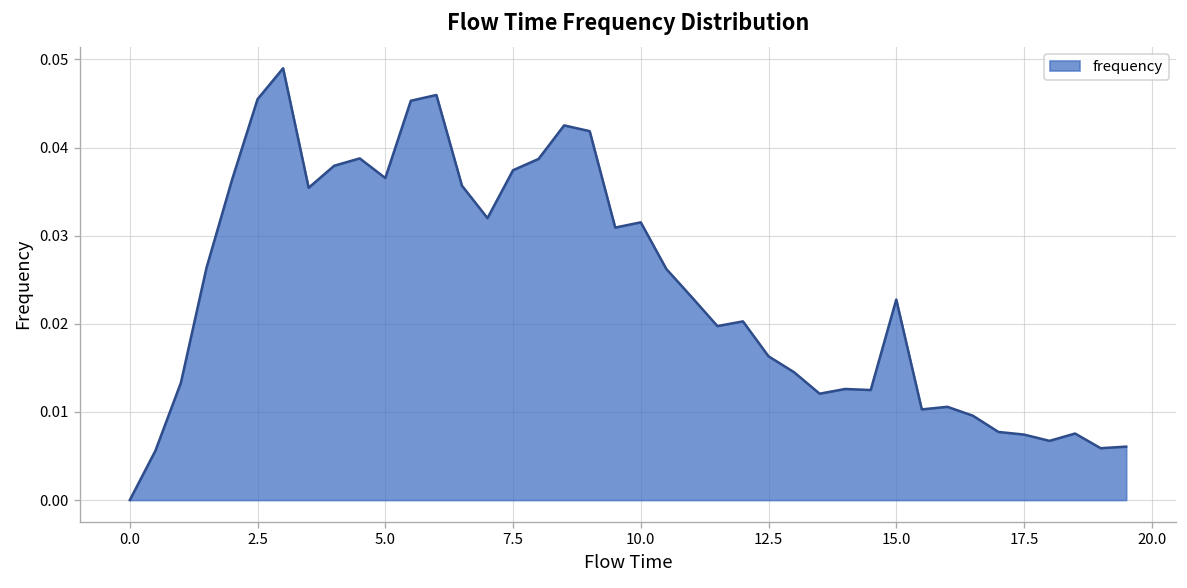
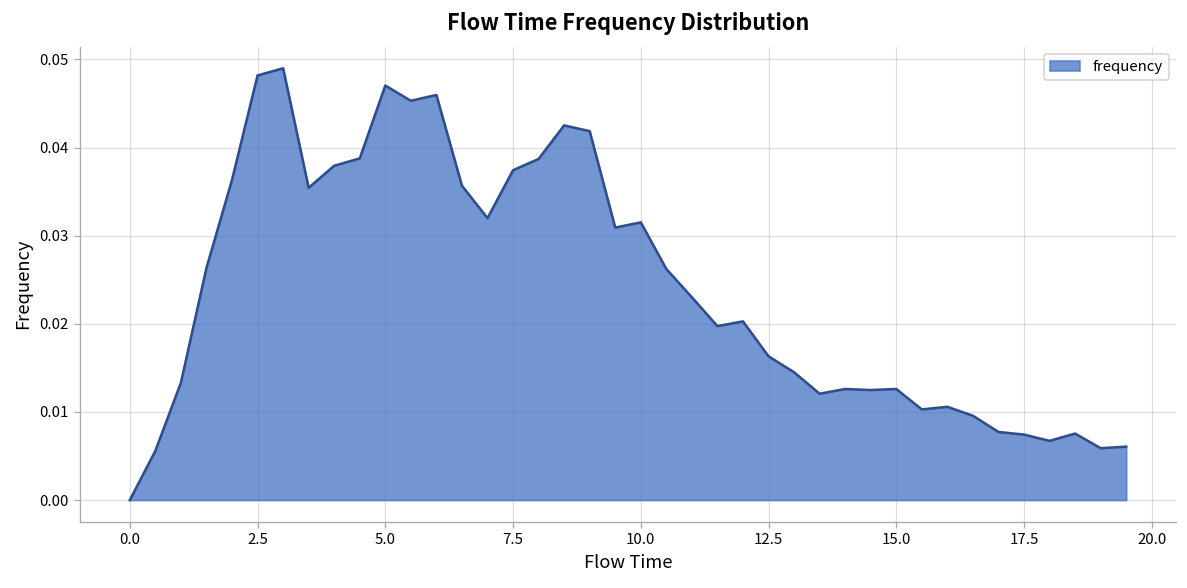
2.5: 0.045 -> 0.048
5.0: 0.037 -> 0.047
15.0: 0.023 -> 0.013
